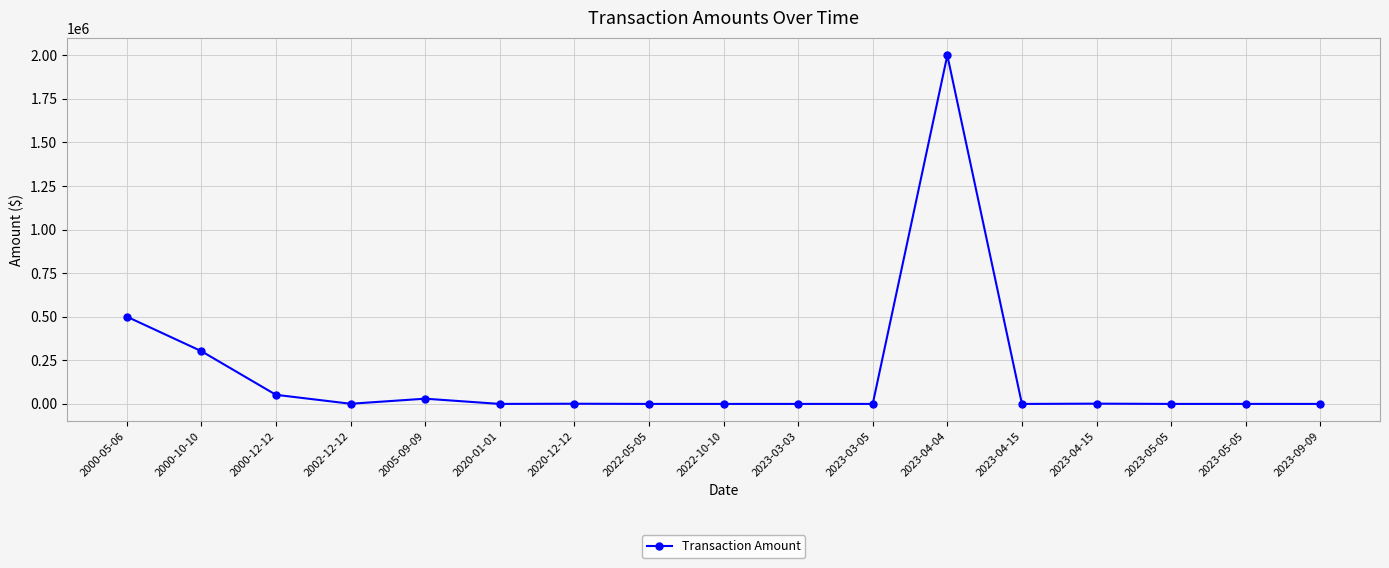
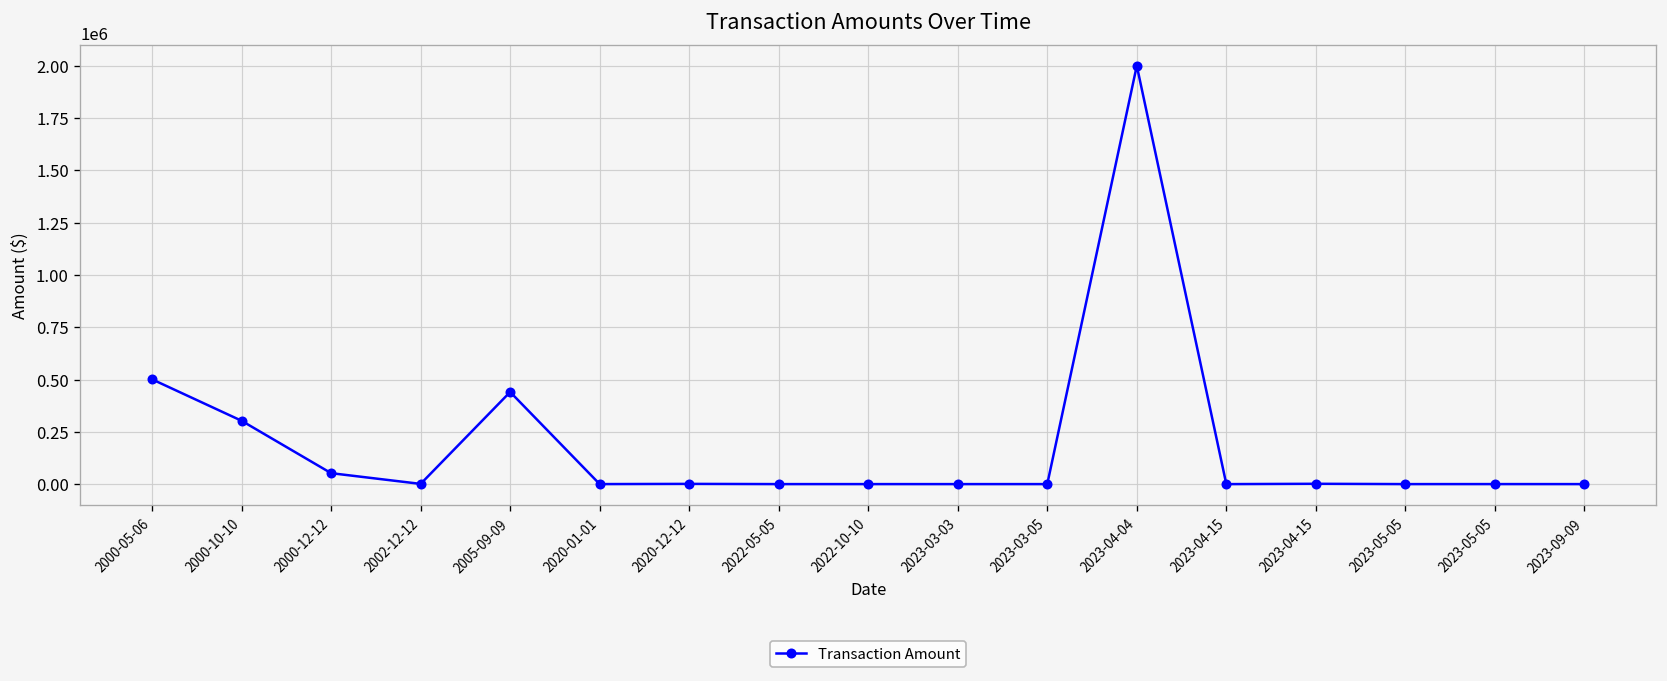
2005-09-09: 30000 -> 440000
